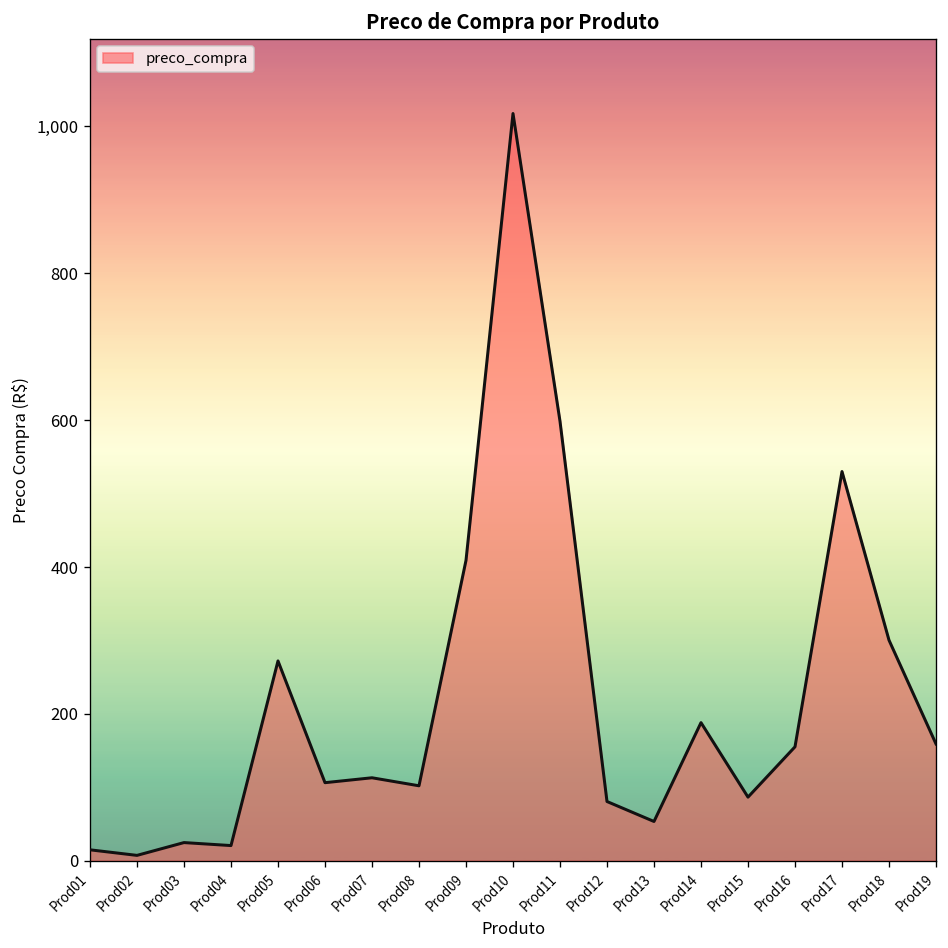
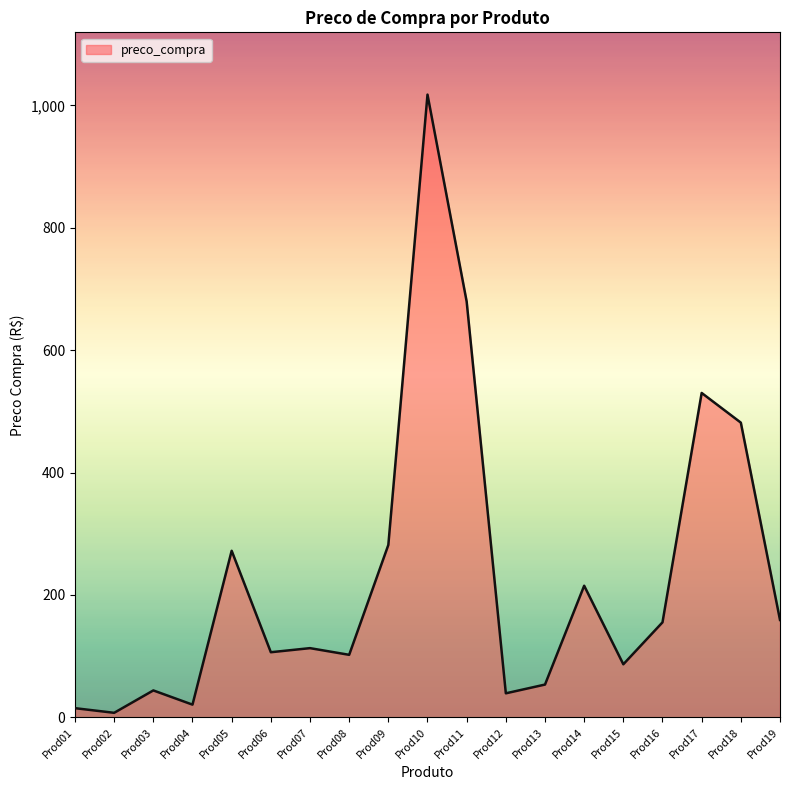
Prod03: 20 -> 40
Prod09: 410 -> 280
Prod11: 600 -> 680
Prod12: 80 -> 40
Prod14: 190 -> 220
Prod18: 300 -> 480
